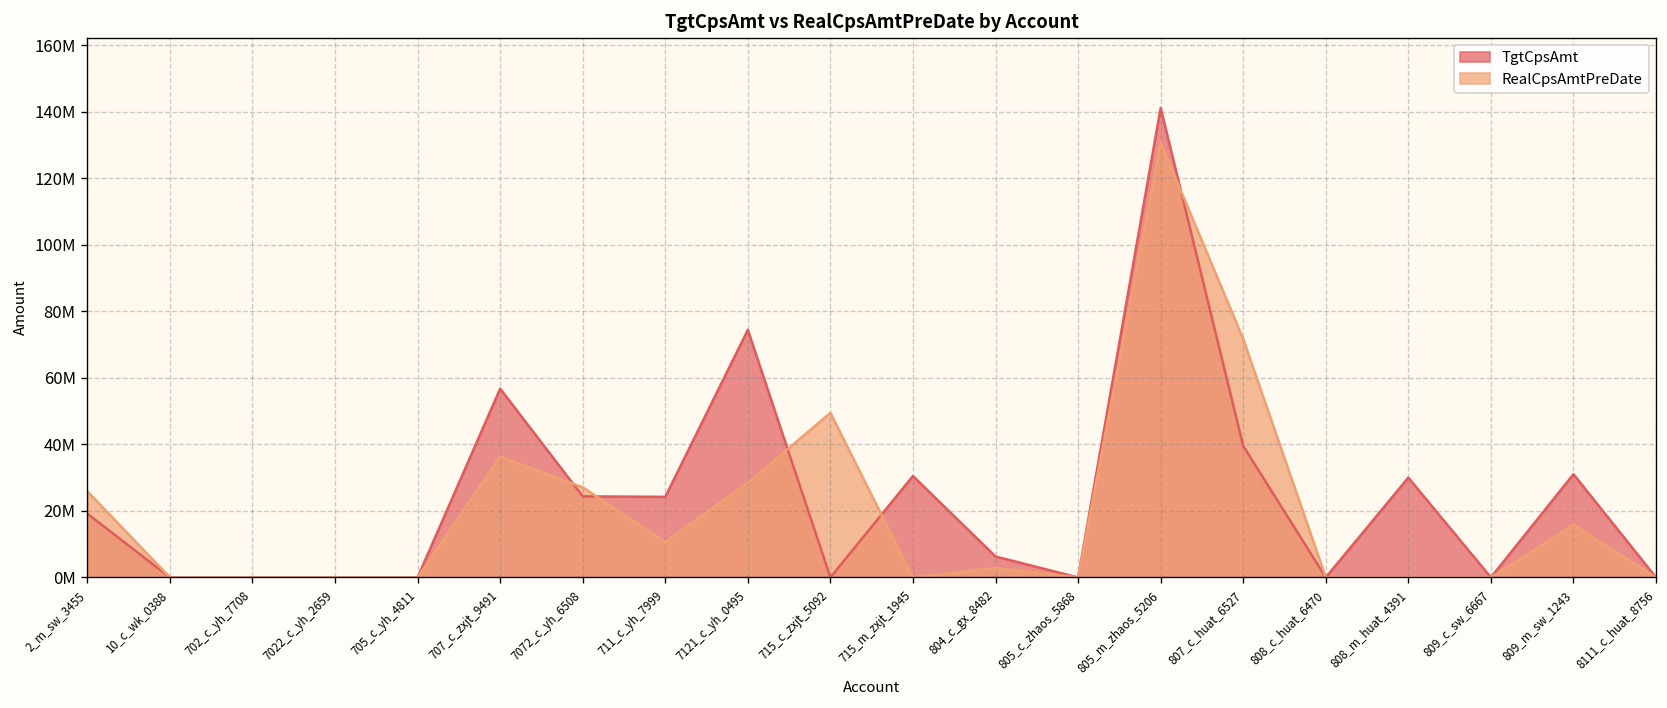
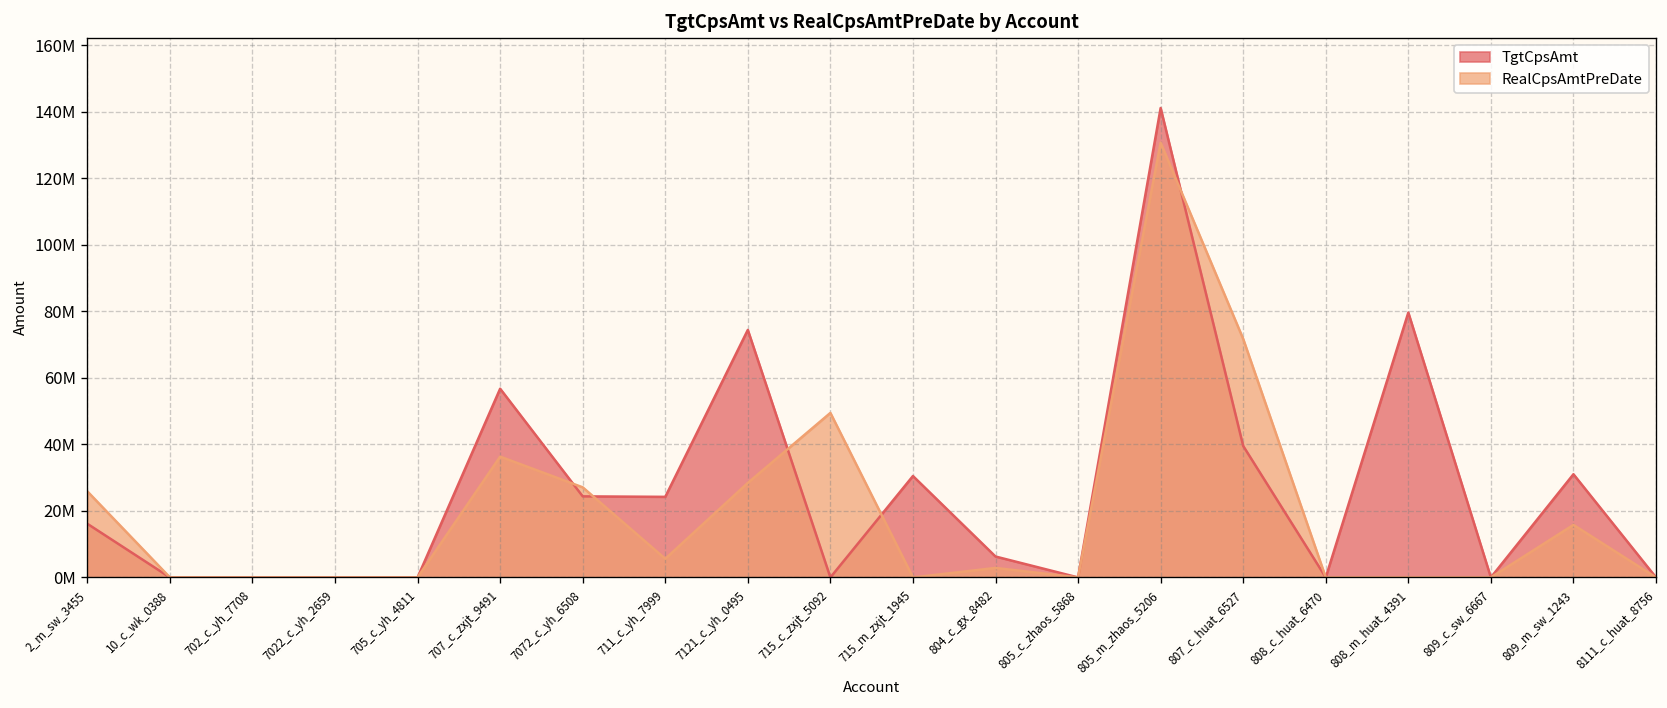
TgtCpsAmt, 2_m_sw_3455: 19000000 -> 16000000
RealCpsAmtPreDate, 711_c_yh_7999: 11000000 -> 6000000
TgtCpsAmt, 808_m_huat_4391: 30000000 -> 80000000
